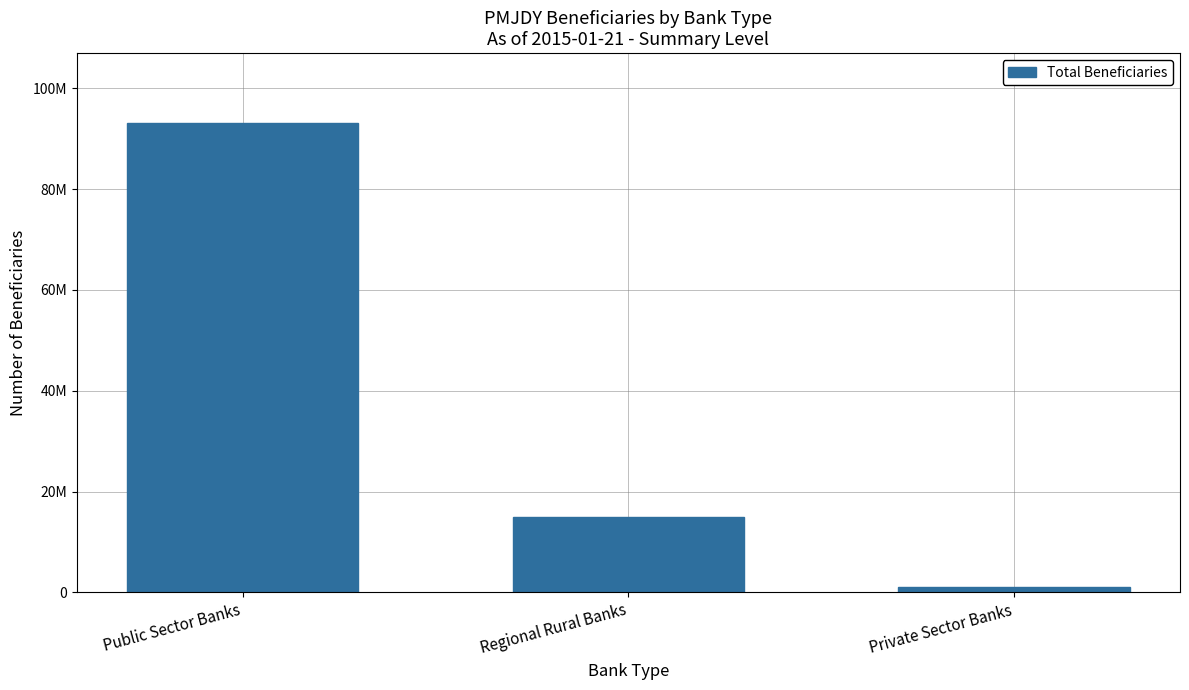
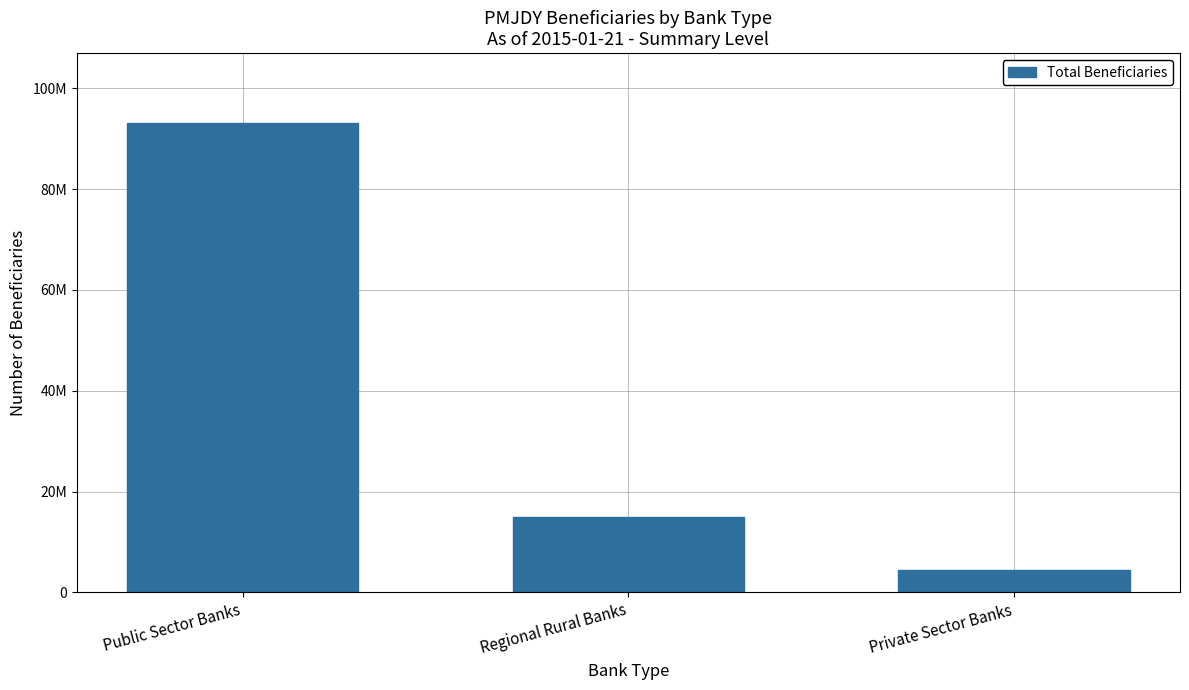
Private Sector Banks: 1000000 -> 4000000
